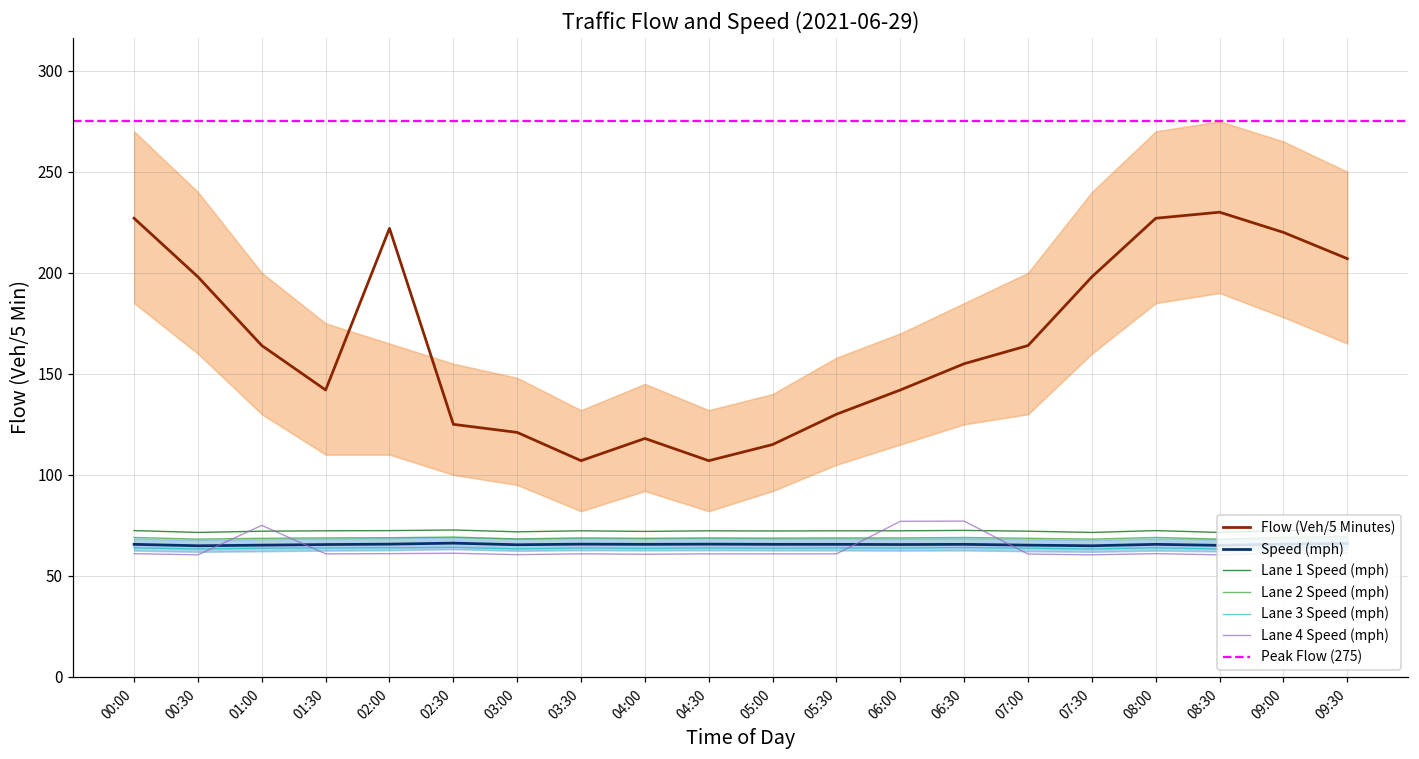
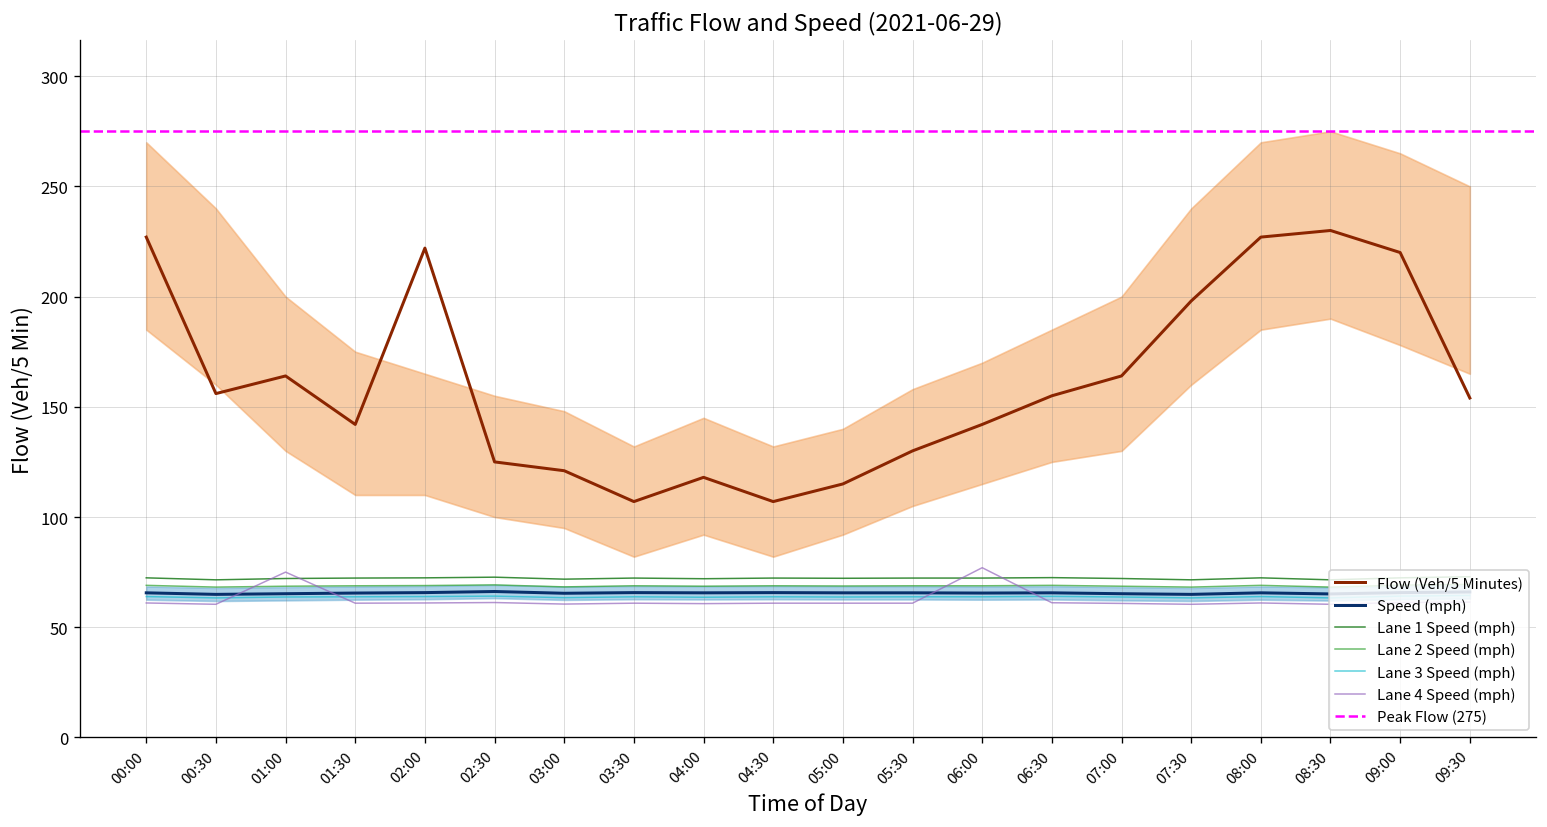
Flow (Veh/5 Minutes), 00:30: 198 -> 156
Lane 4 Speed (mph), 06:30: 77 -> 61
Flow (Veh/5 Minutes), 09:30: 207 -> 154
